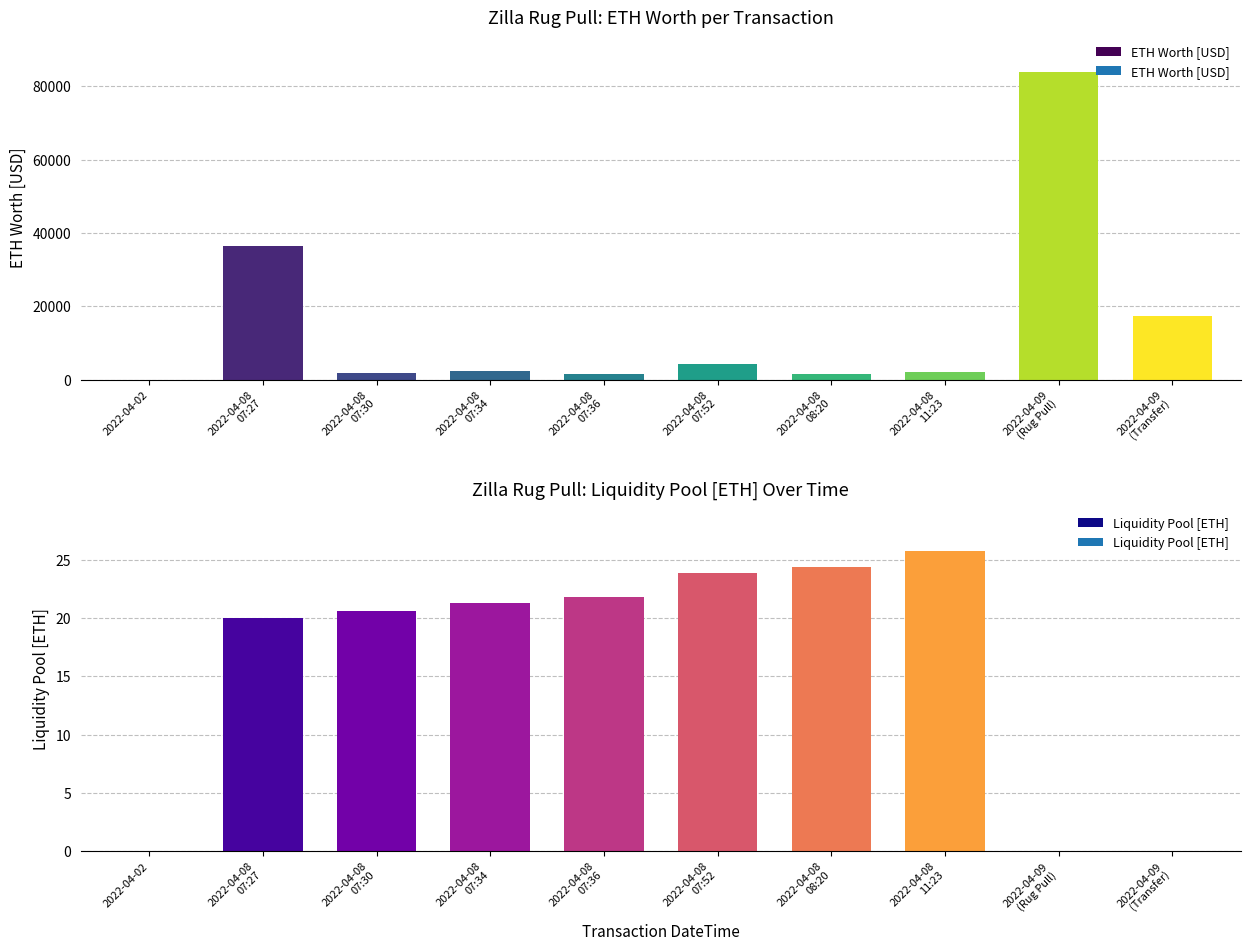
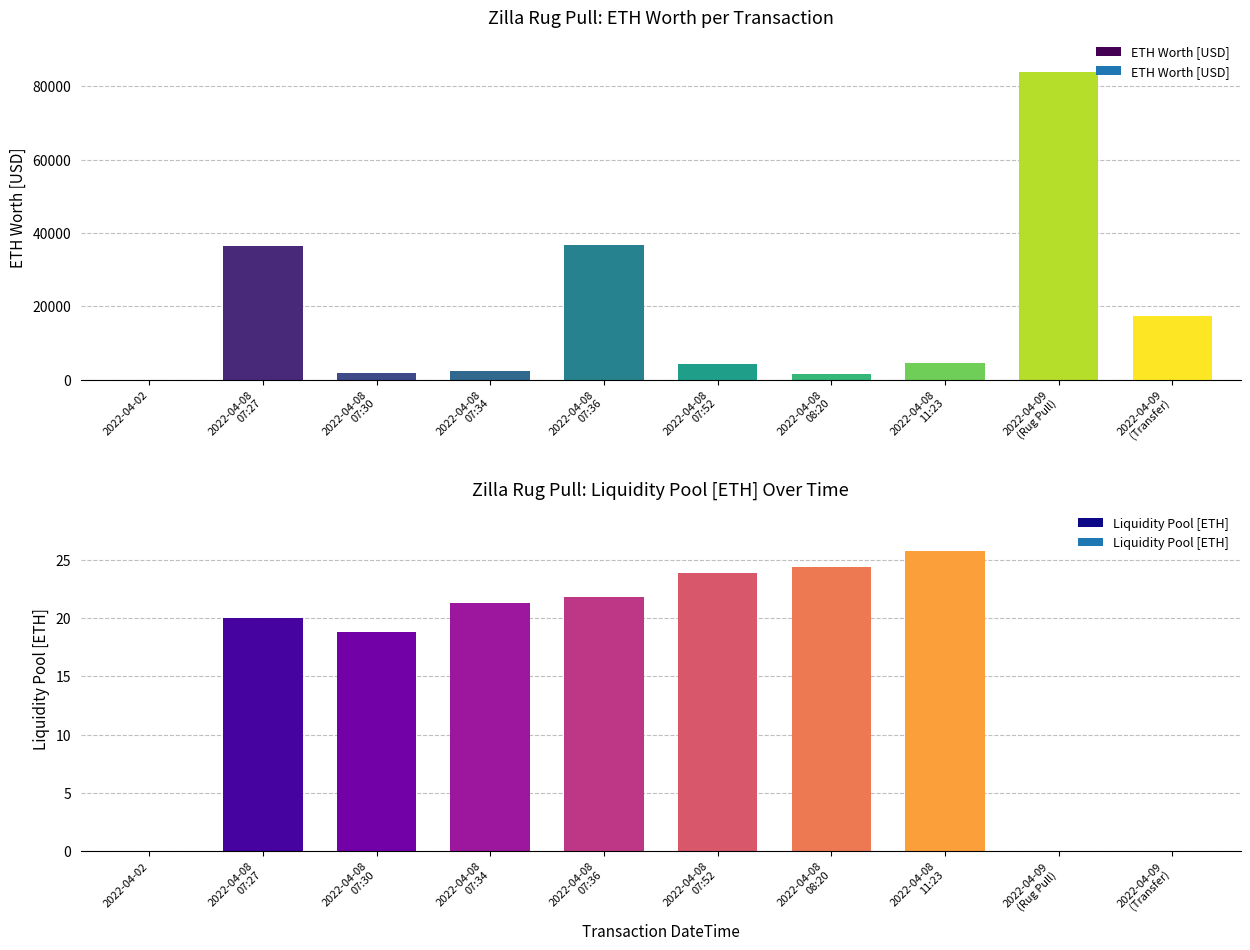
Zilla Rug Pull: ETH Worth per Transaction, 2022-04-08 07:36: 2000 -> 37000
Zilla Rug Pull: ETH Worth per Transaction, 2022-04-08 11:23: 2000 -> 4000
Zilla Rug Pull: Liquidity Pool [ETH] Over Time, 2022-04-08 07:30: 20.6 -> 18.8
